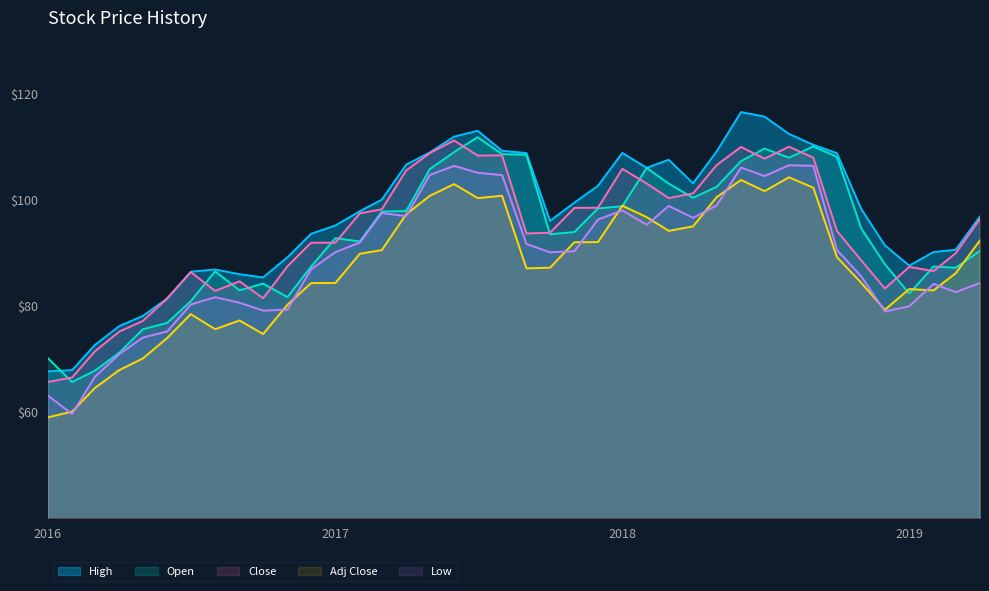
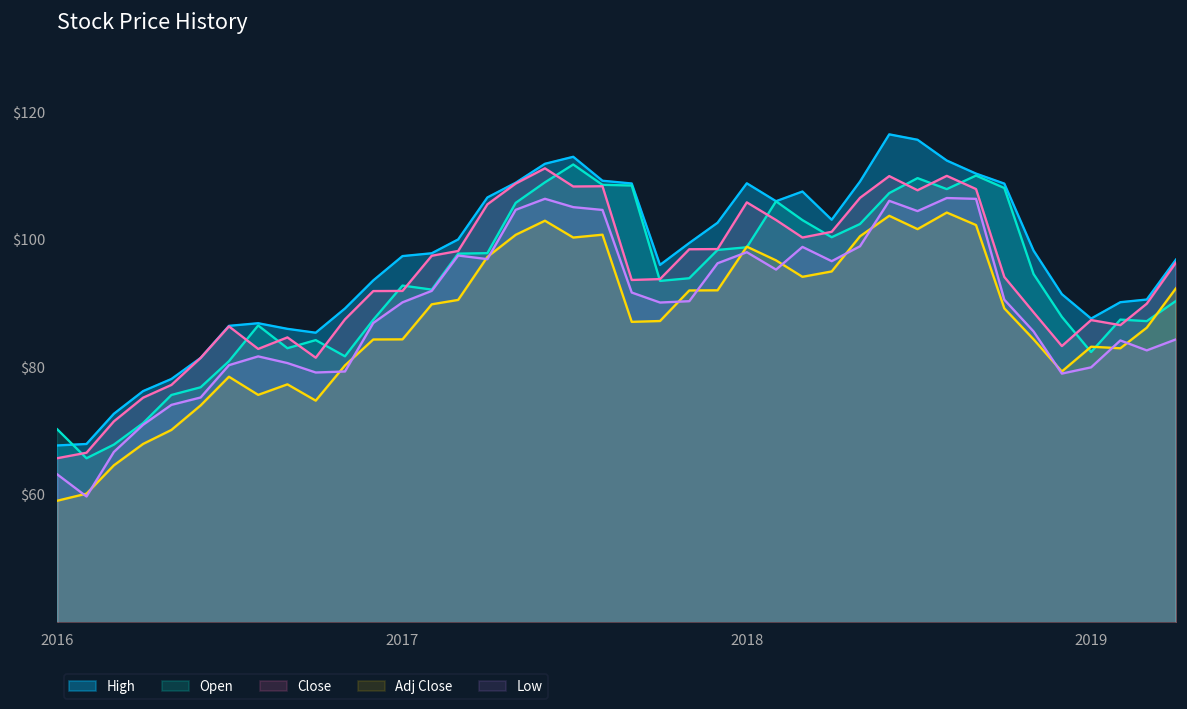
High, 2017: $95 -> $97
